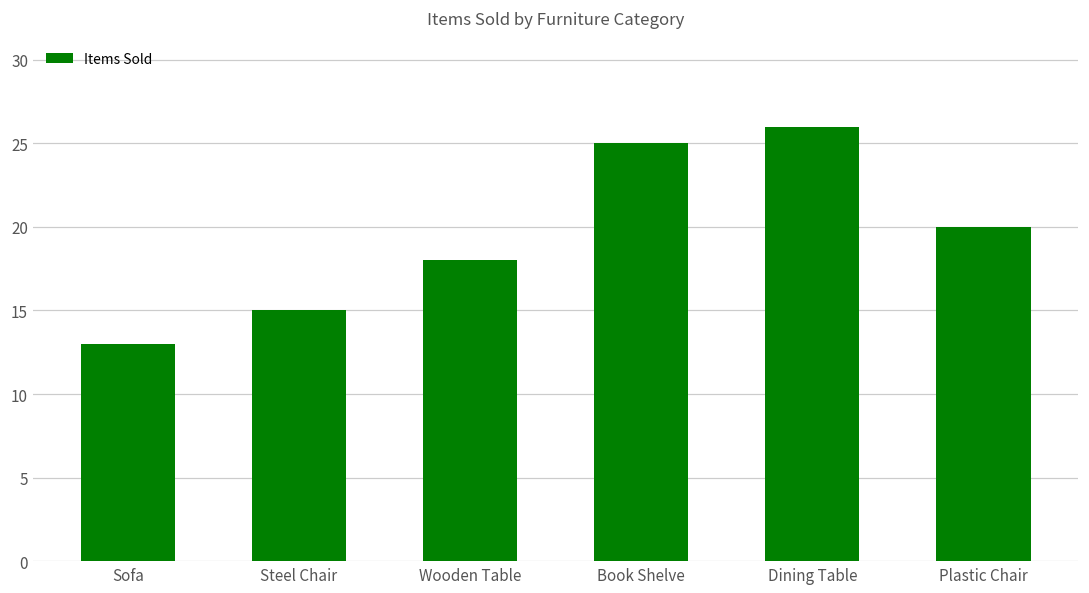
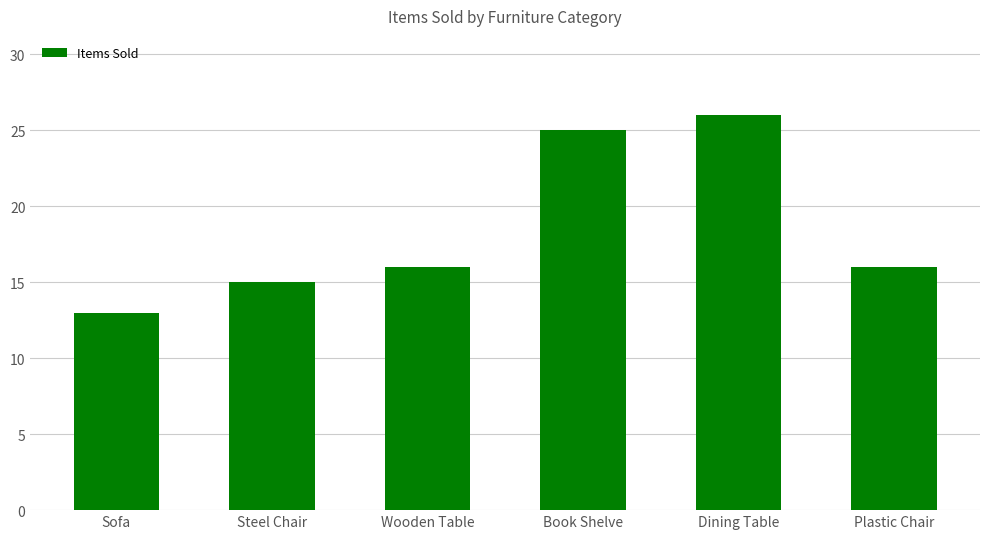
Wooden Table: 18 -> 16
Plastic Chair: 20 -> 16
